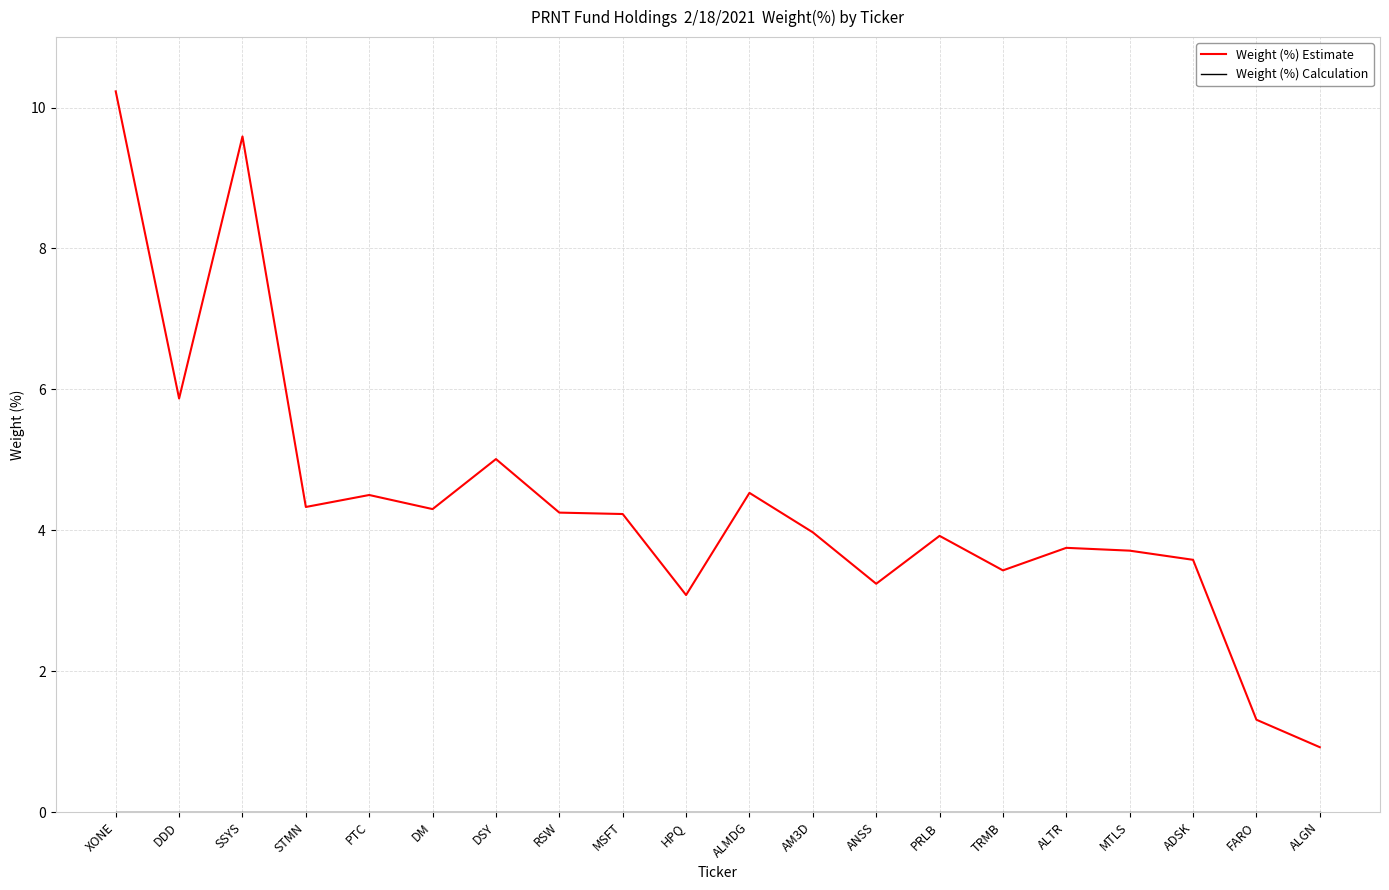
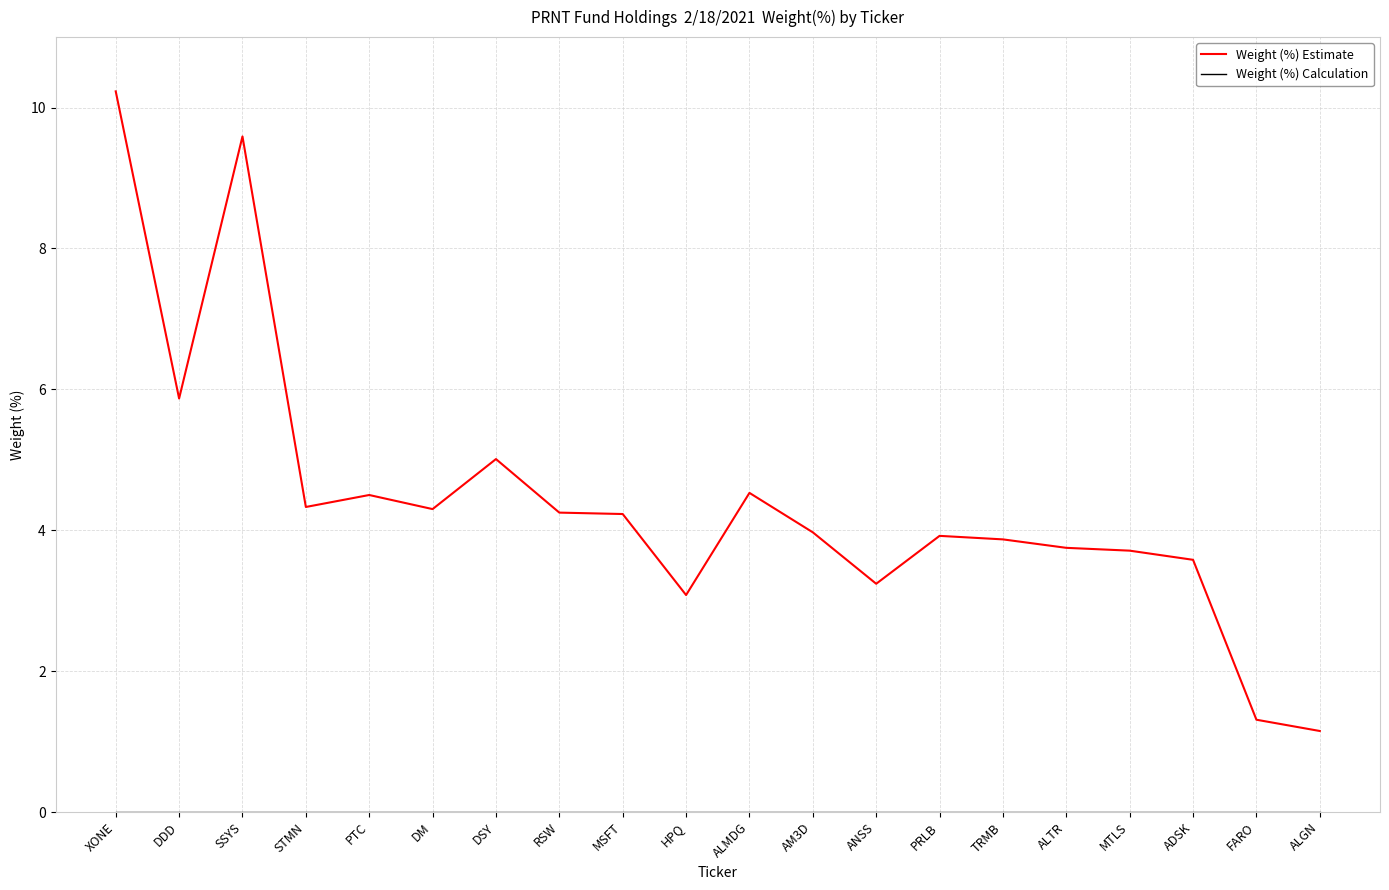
Weight (%) Estimate, TRMB: 3.4 -> 3.9
Weight (%) Estimate, ALGN: 0.9 -> 1.2
